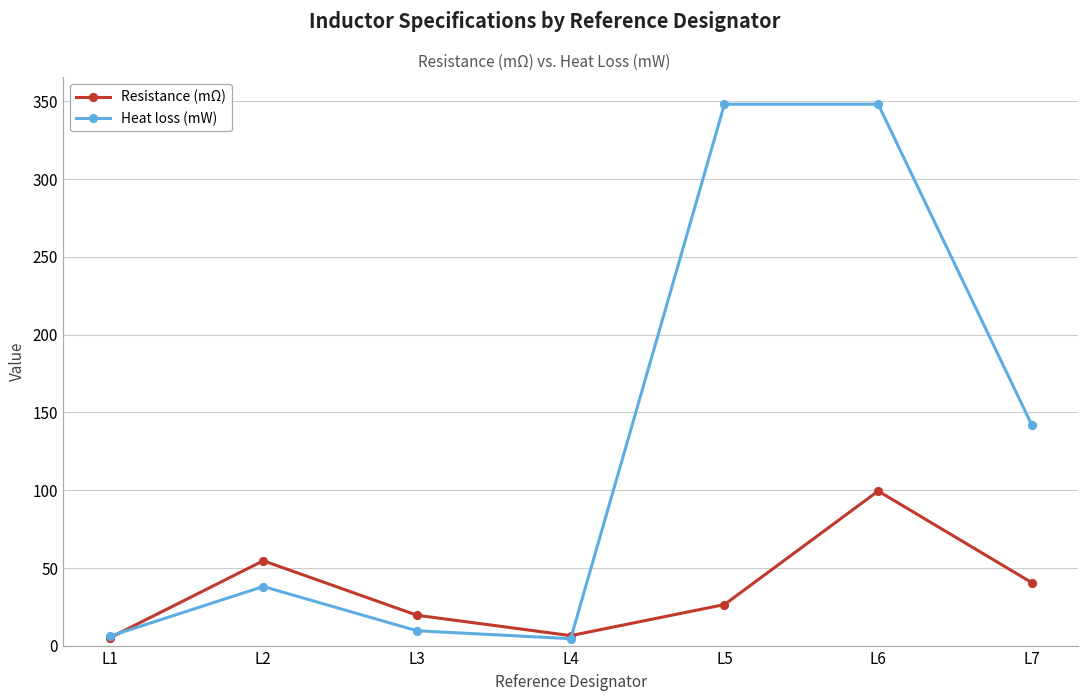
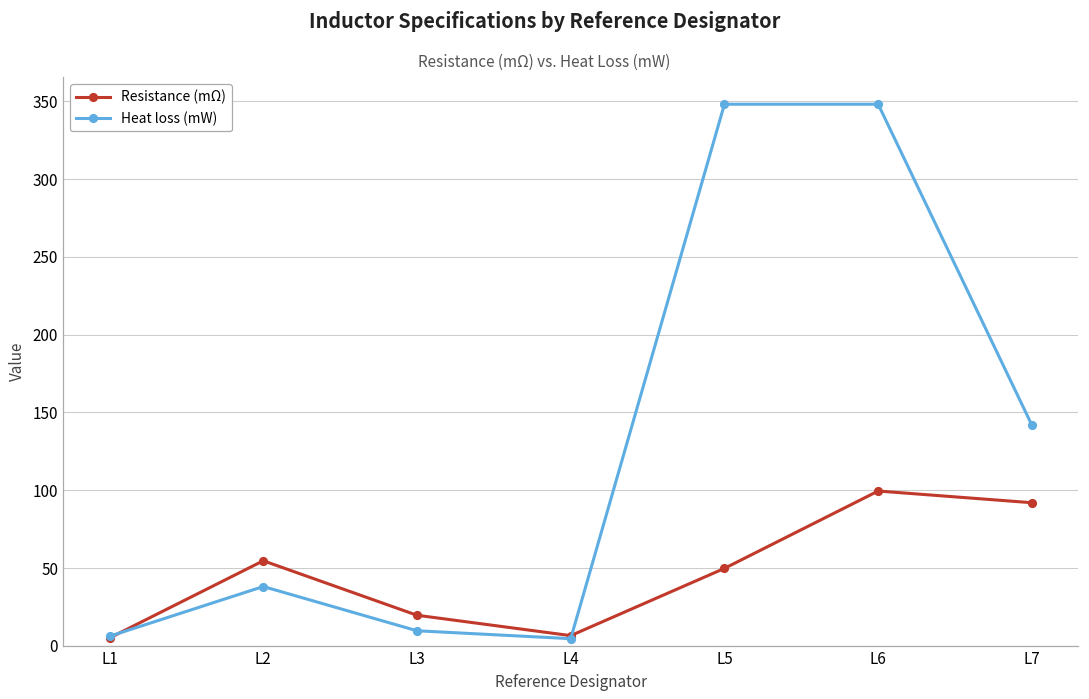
Resistance (mΩ), L5: 26 -> 50
Resistance (mΩ), L7: 41 -> 92
